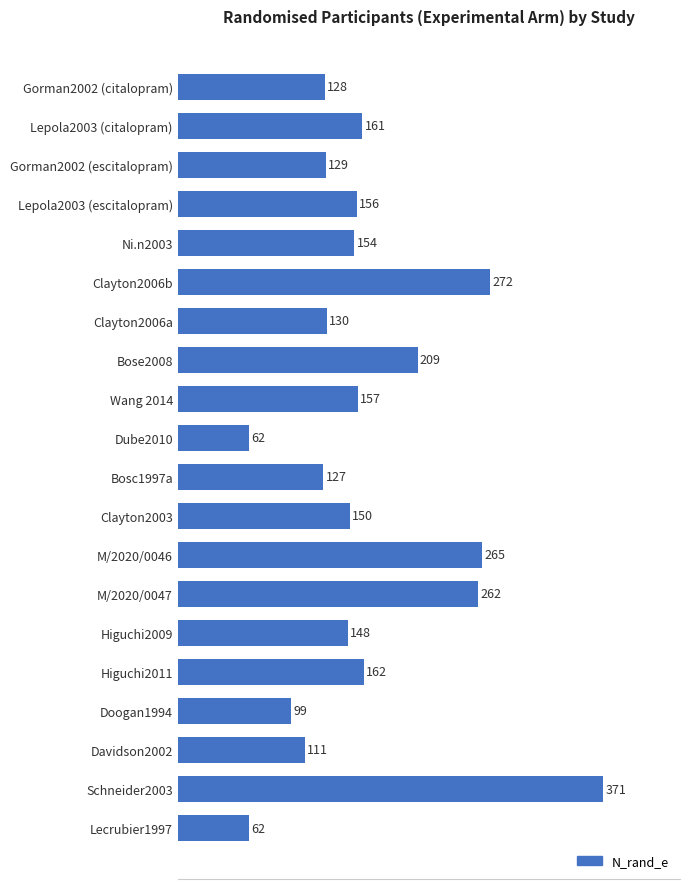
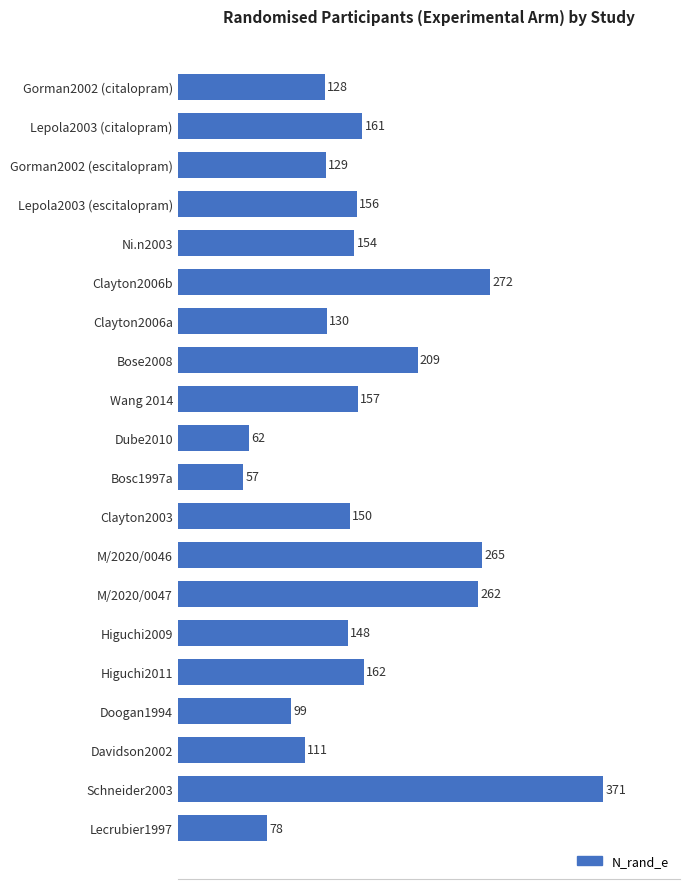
Bosc1997a: 127 -> 57
Lecrubier1997: 62 -> 78
